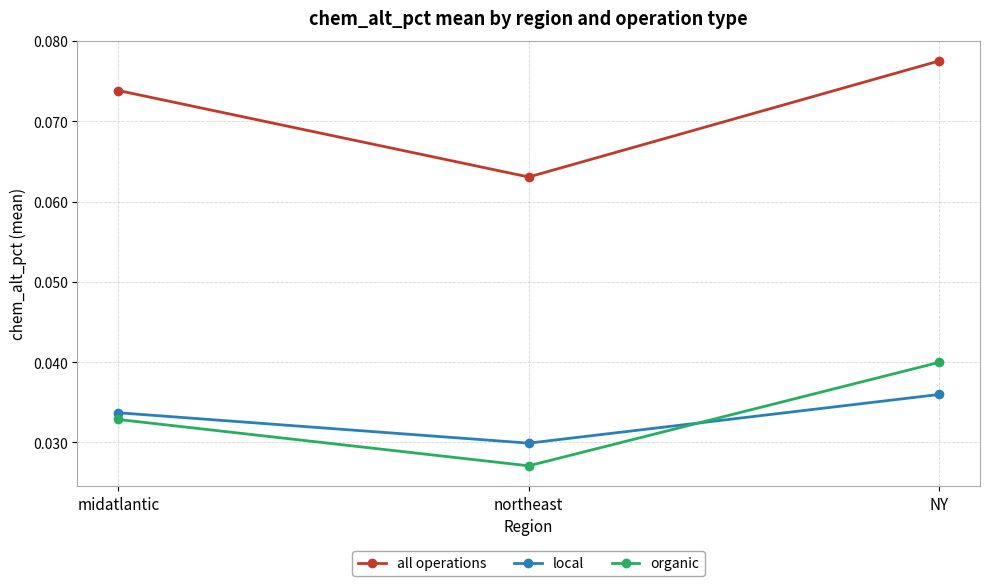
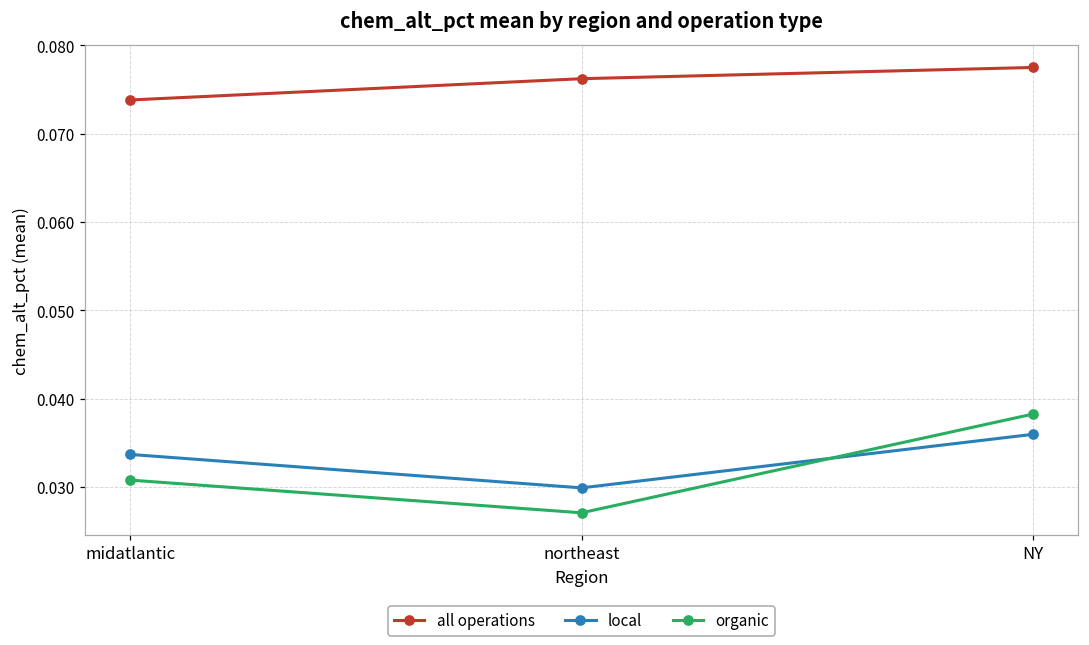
organic, midatlantic: 0.033 -> 0.031
all operations, northeast: 0.063 -> 0.076
organic, NY: 0.040 -> 0.038
